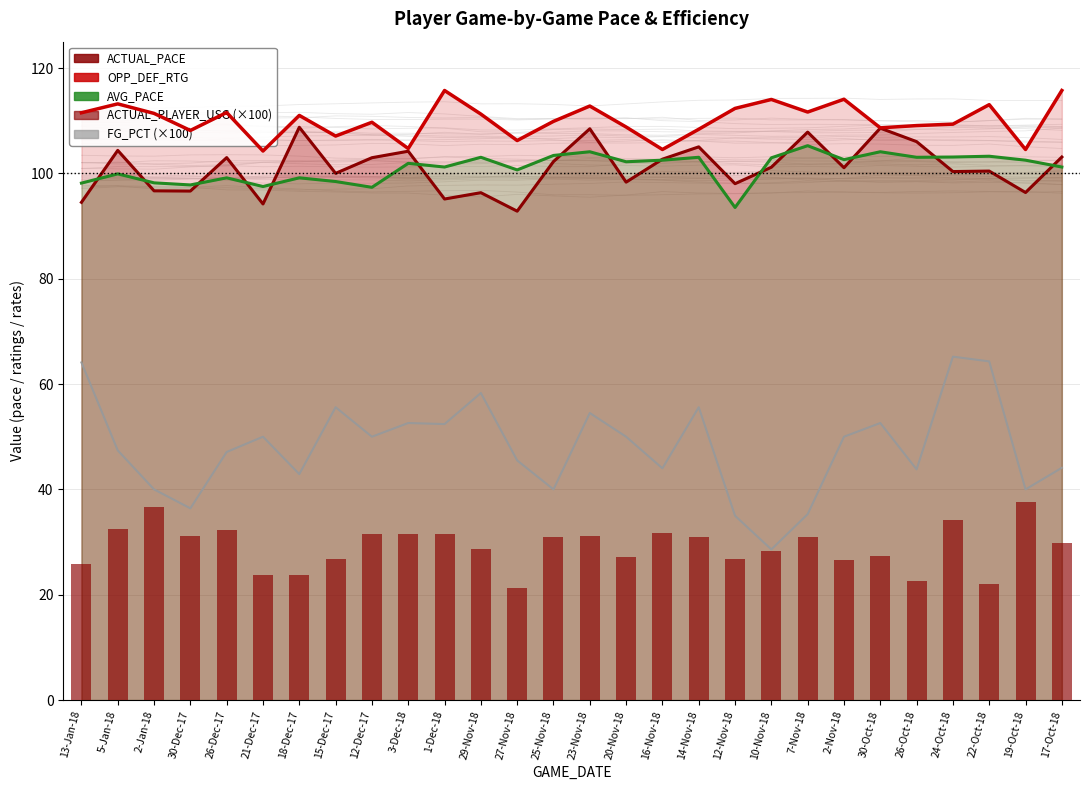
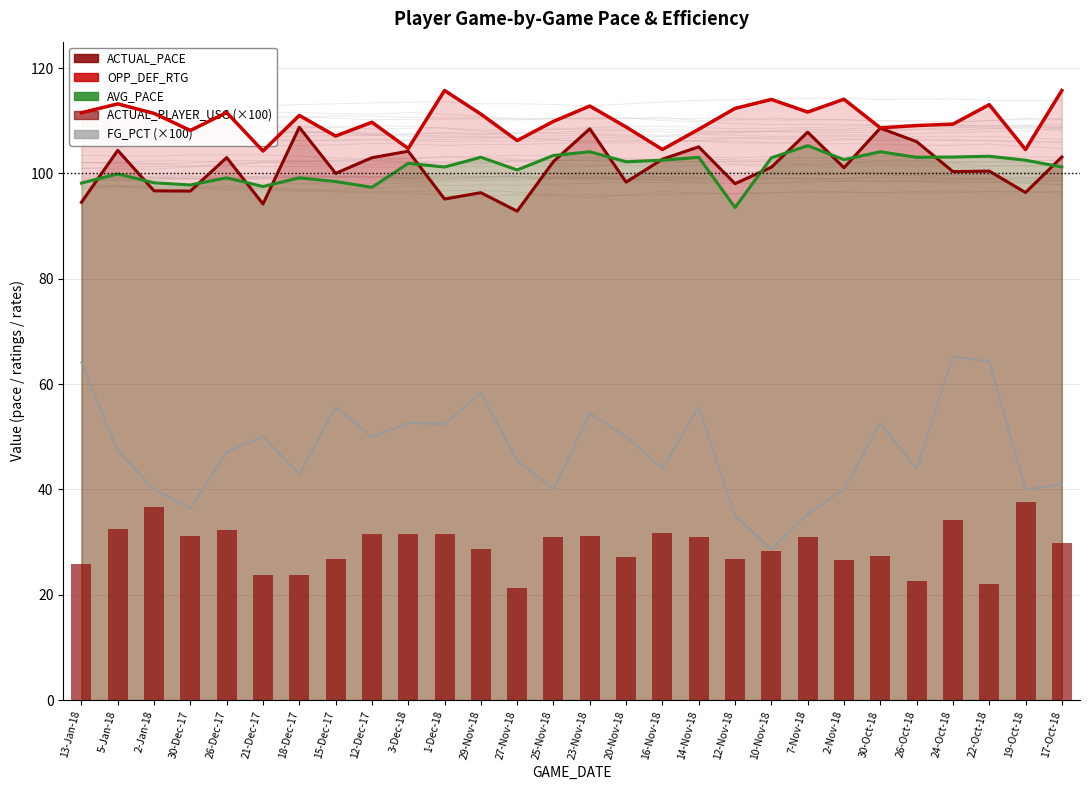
FG_PCT (×100), 2-Nov-18: 50 -> 40
FG_PCT (×100), 17-Oct-18: 44 -> 41
